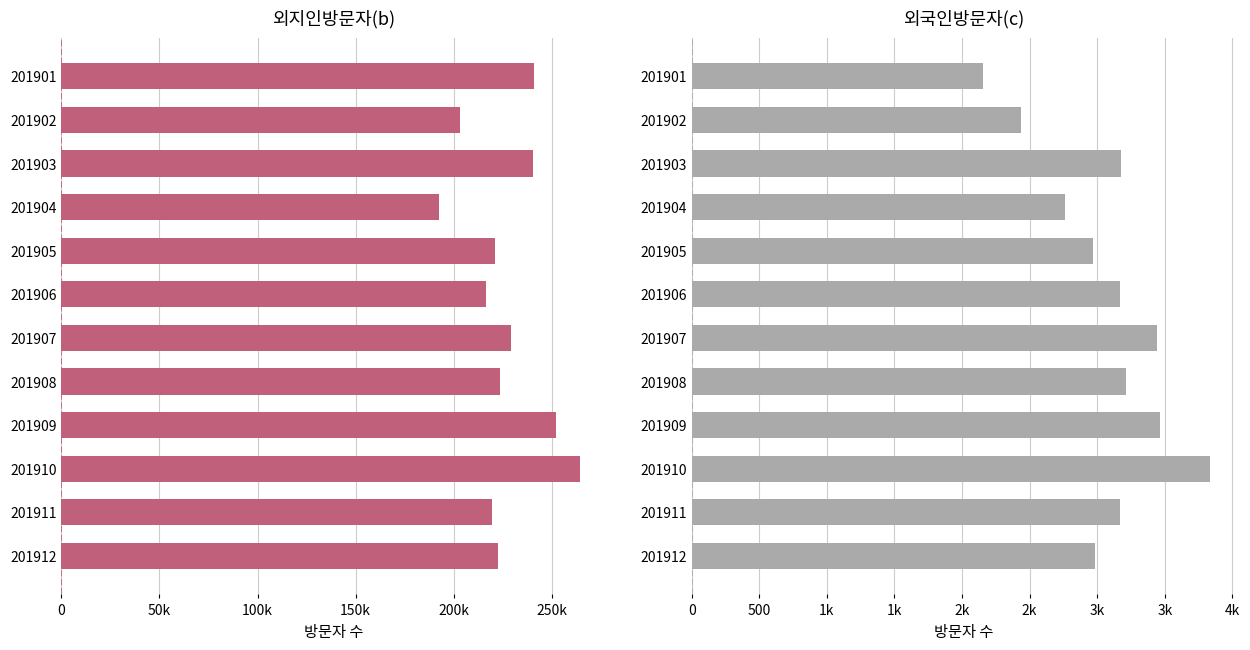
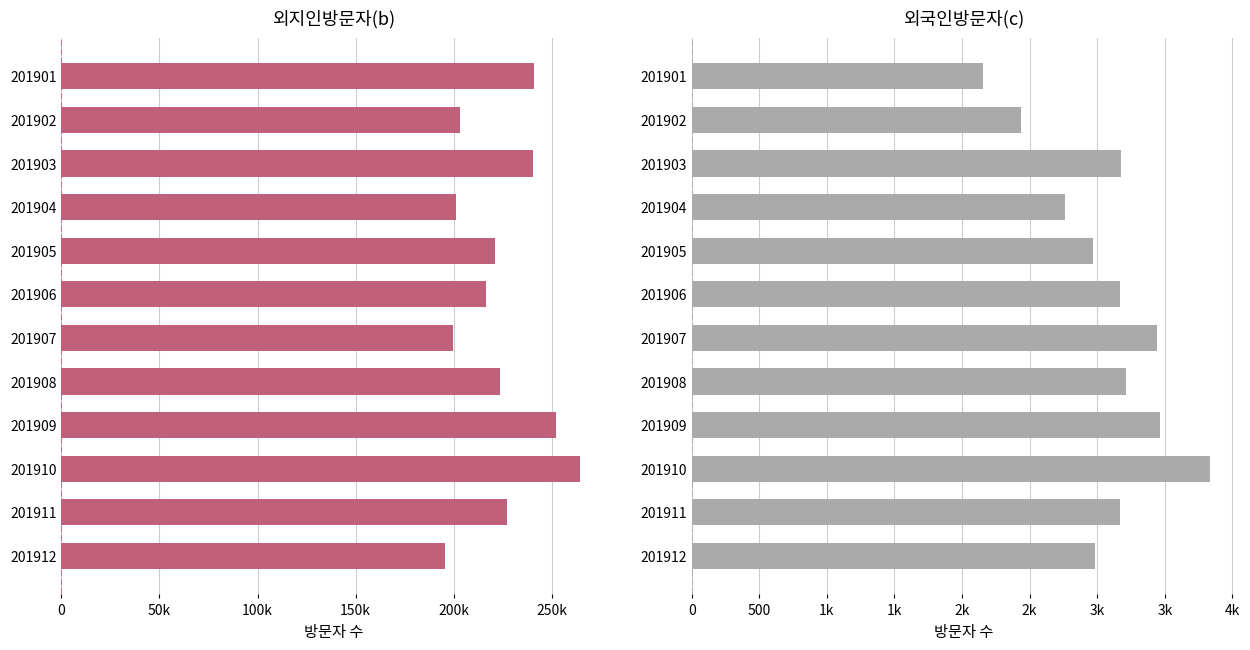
외지인방문자(b), 201904: 193000 -> 201000
외지인방문자(b), 201907: 229000 -> 199000
외지인방문자(b), 201911: 220000 -> 227000
외지인방문자(b), 201912: 223000 -> 196000
